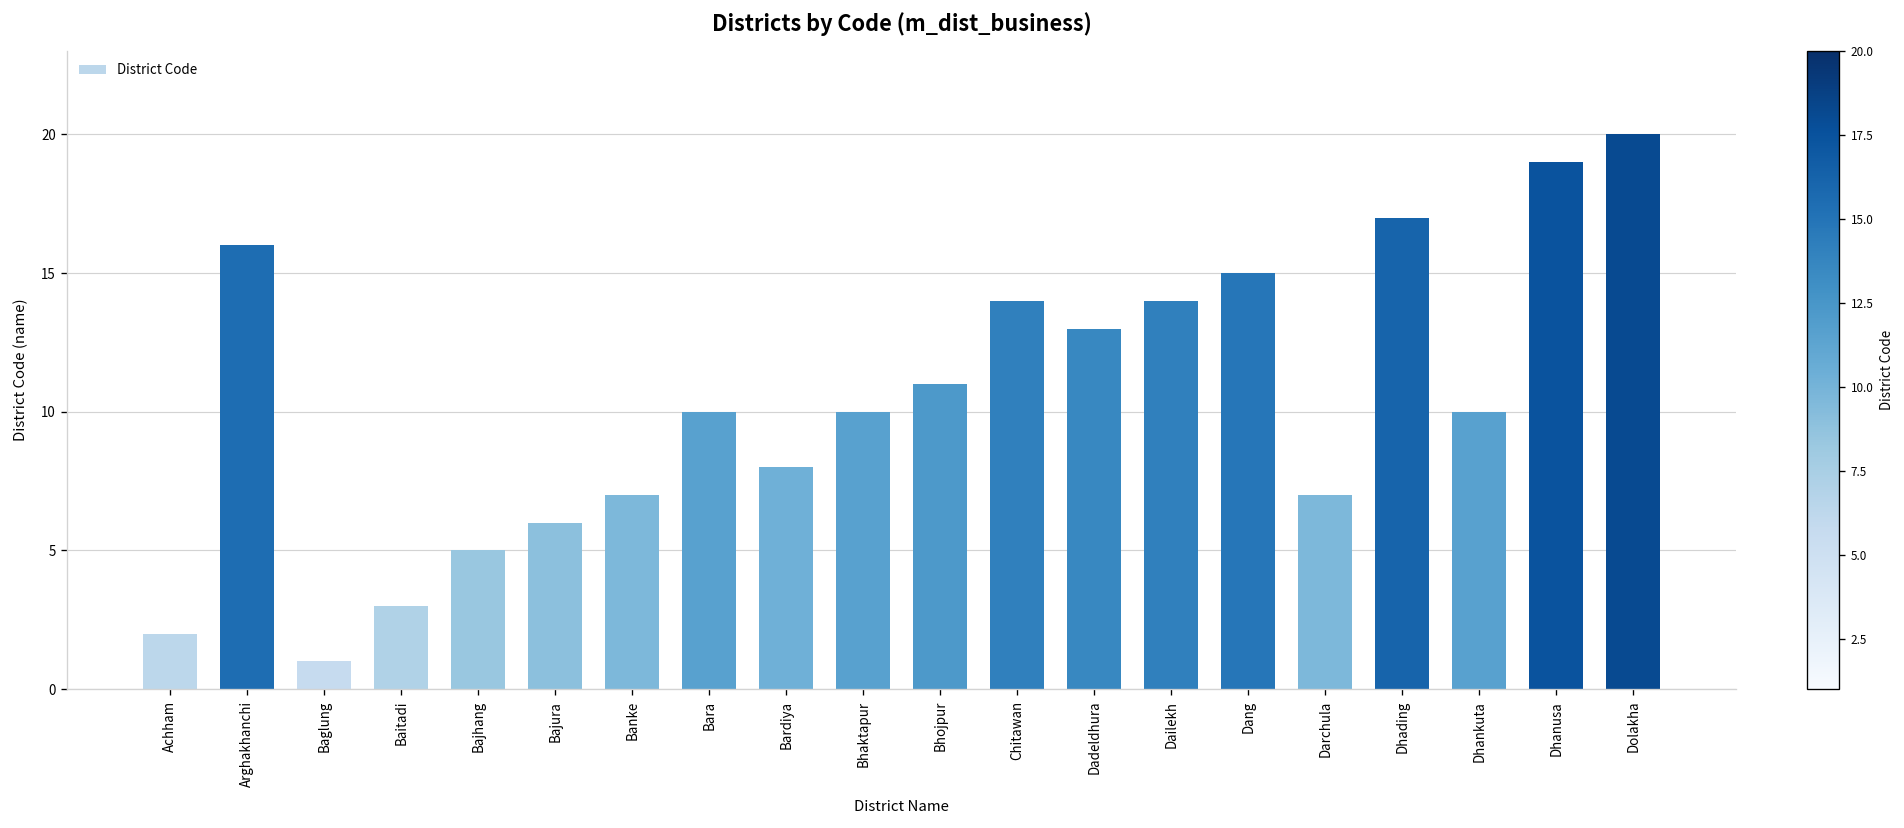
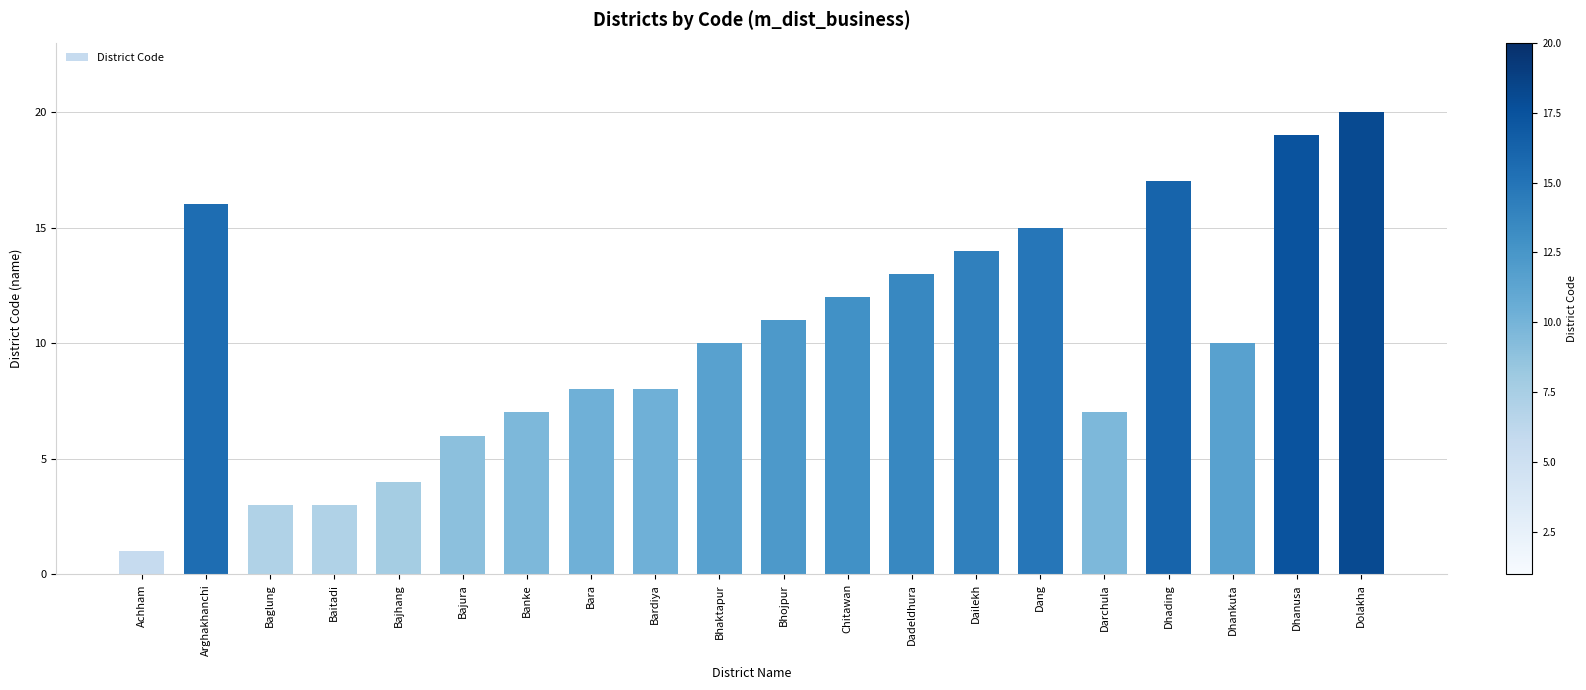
Achham: 2 -> 1
Baglung: 1 -> 3
Bajhang: 5 -> 4
Bara: 10 -> 8
Chitawan: 14 -> 12
